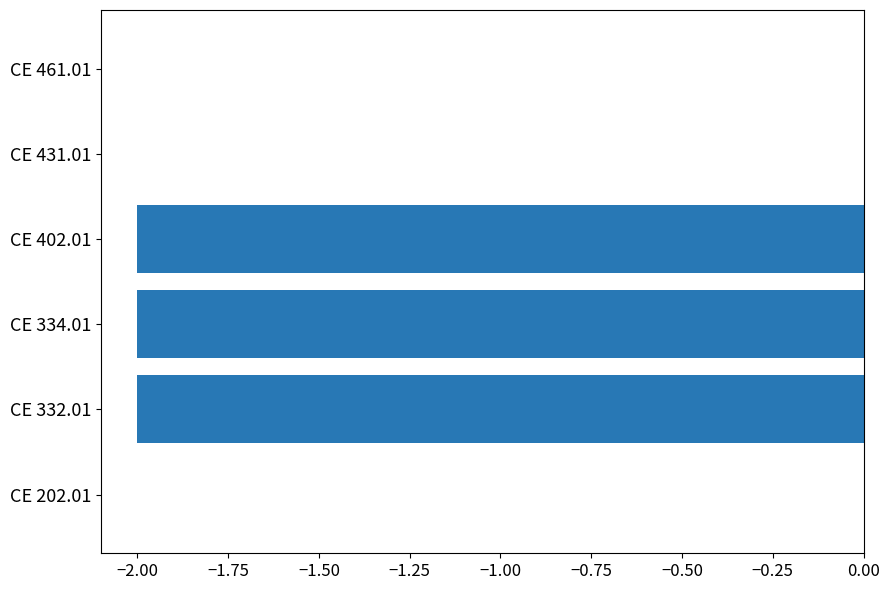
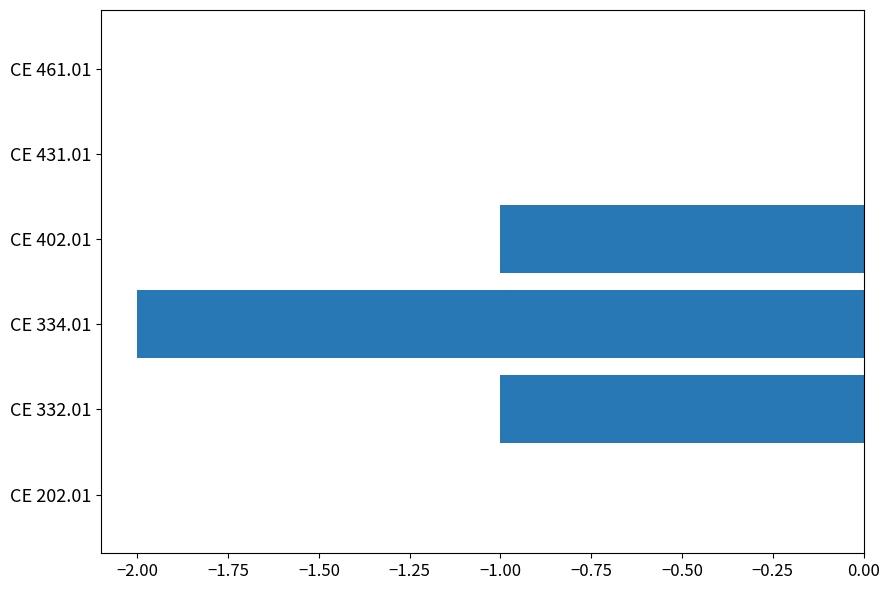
CE 402.01: -2.00 -> -1.00
CE 332.01: -2.00 -> -1.00
